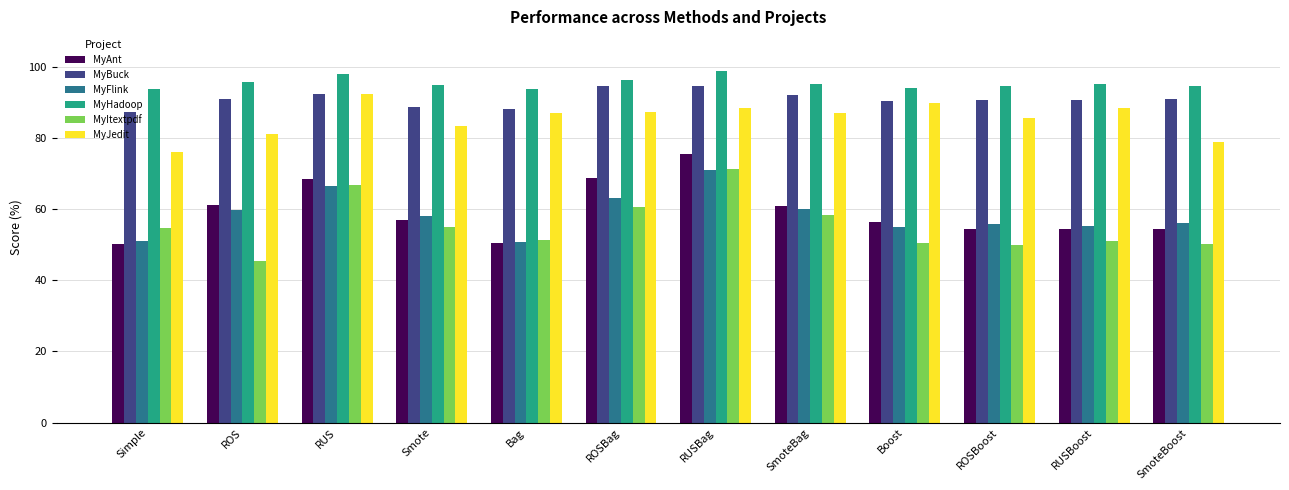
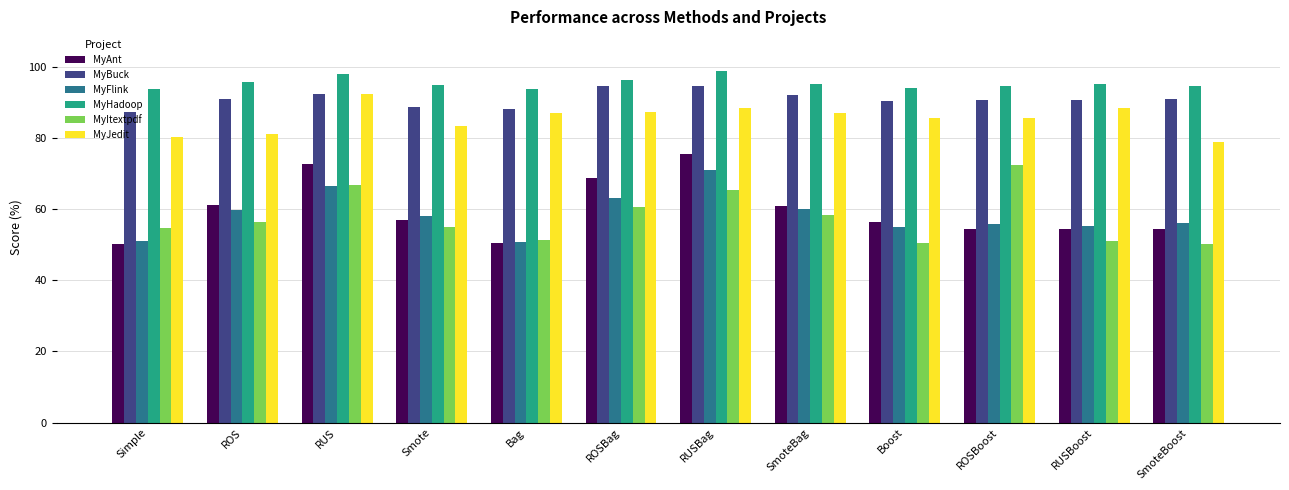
MyJedit, Simple: 76 -> 80
MyItextpdf, ROS: 45 -> 56
MyAnt, RUS: 69 -> 73
MyItextpdf, RUSBag: 71 -> 66
MyJedit, Boost: 90 -> 86
MyItextpdf, ROSBoost: 50 -> 72
